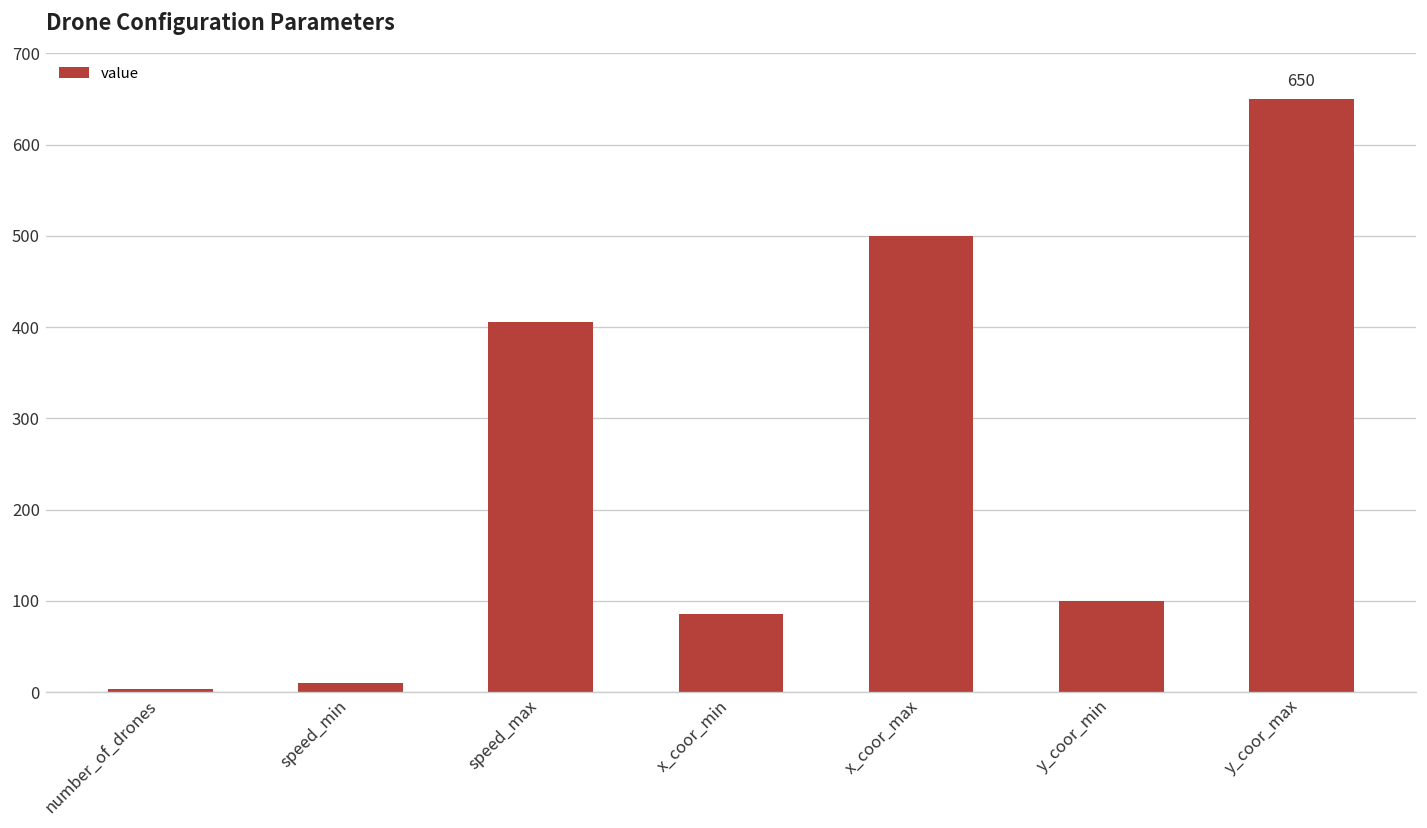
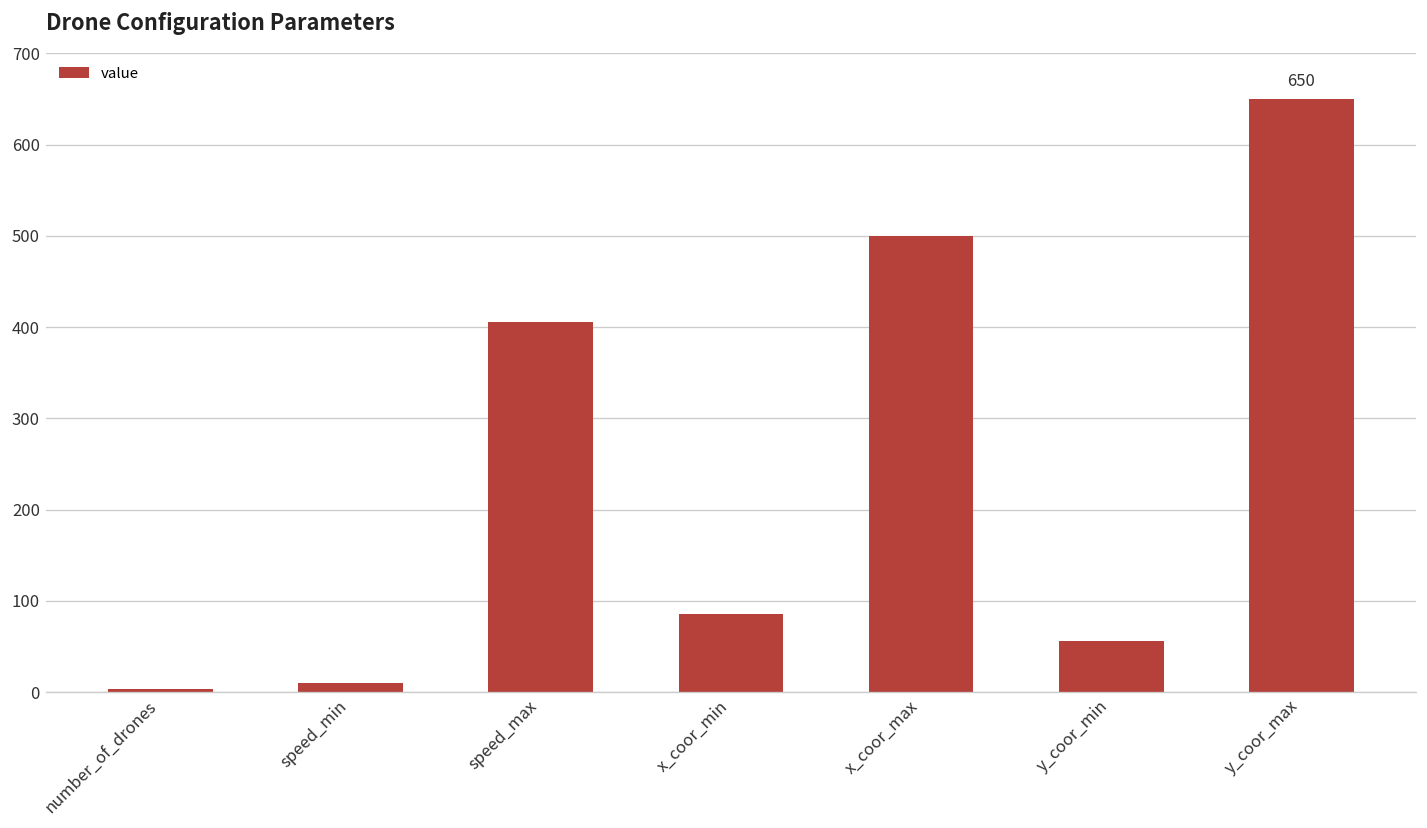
y_coor_min: 100 -> 60
